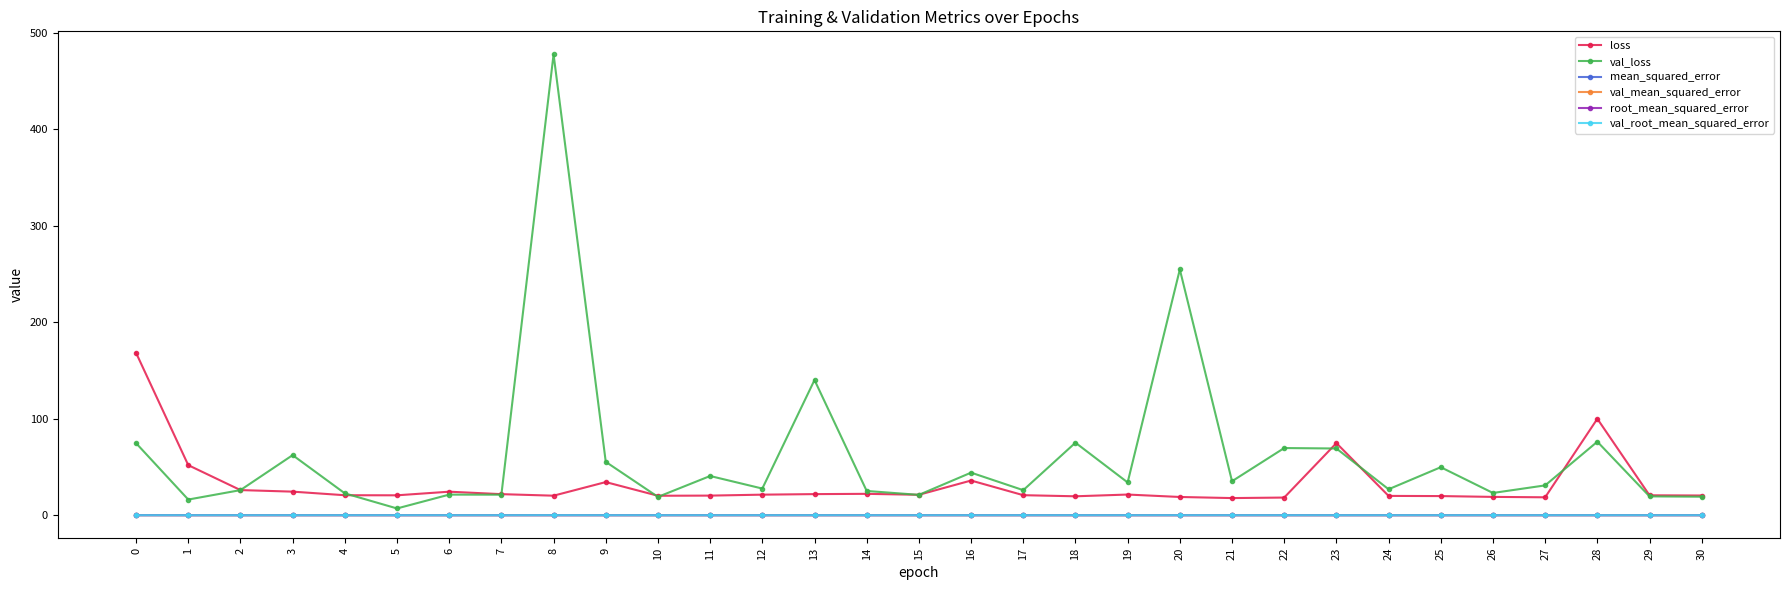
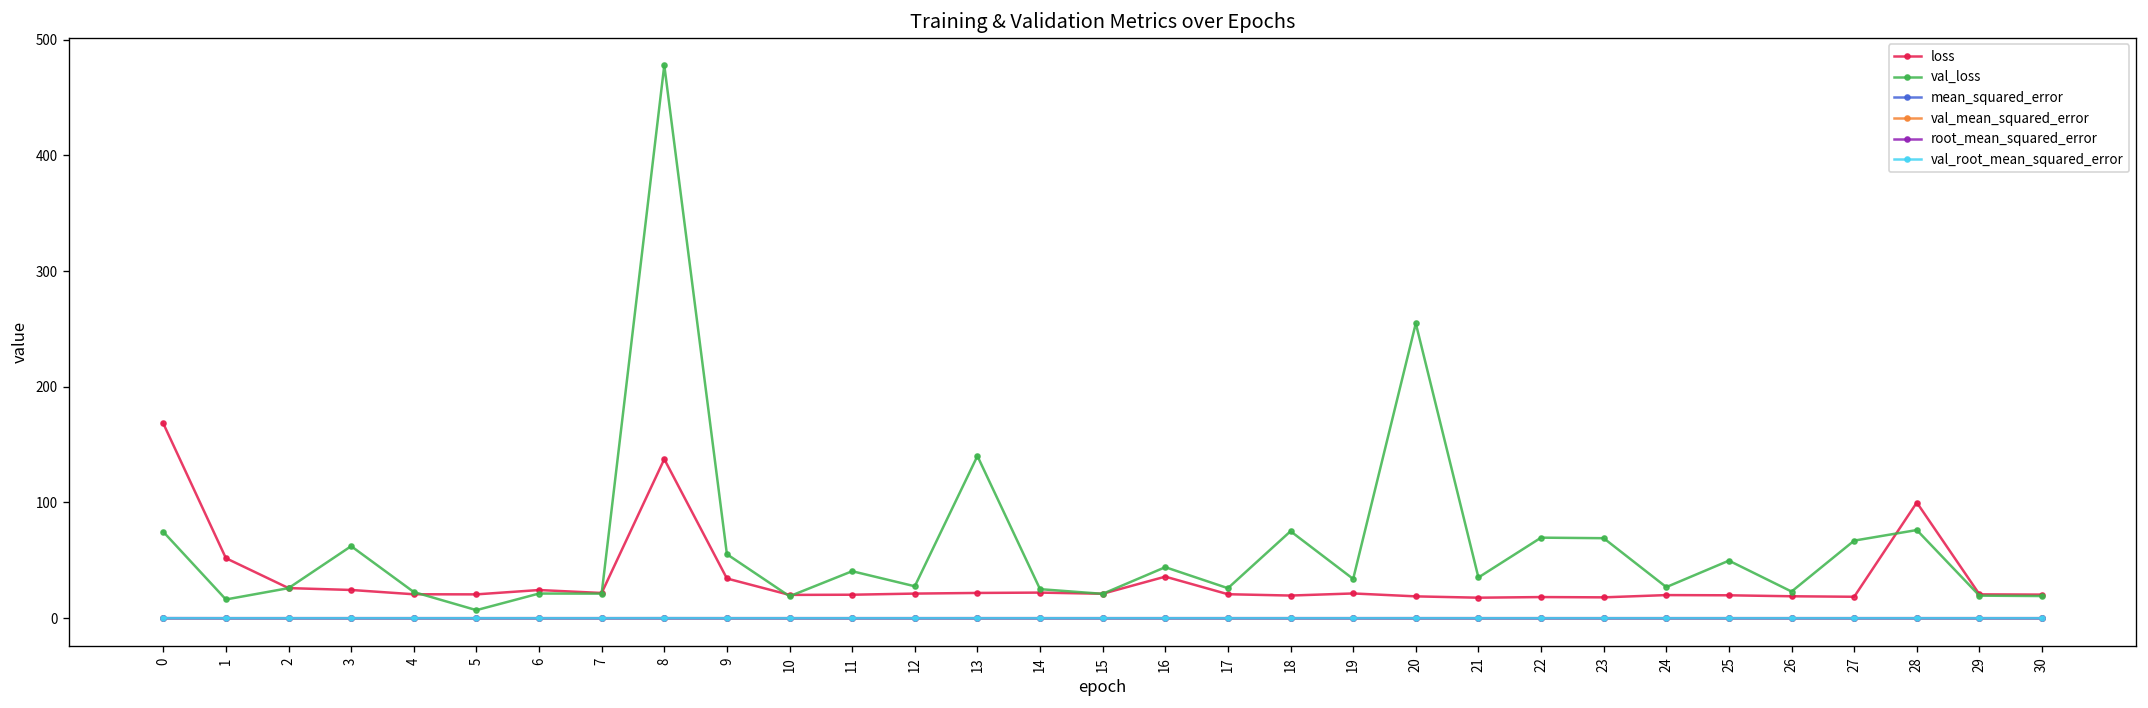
loss, 8: 20 -> 140
loss, 23: 70 -> 20
val_loss, 27: 30 -> 70
